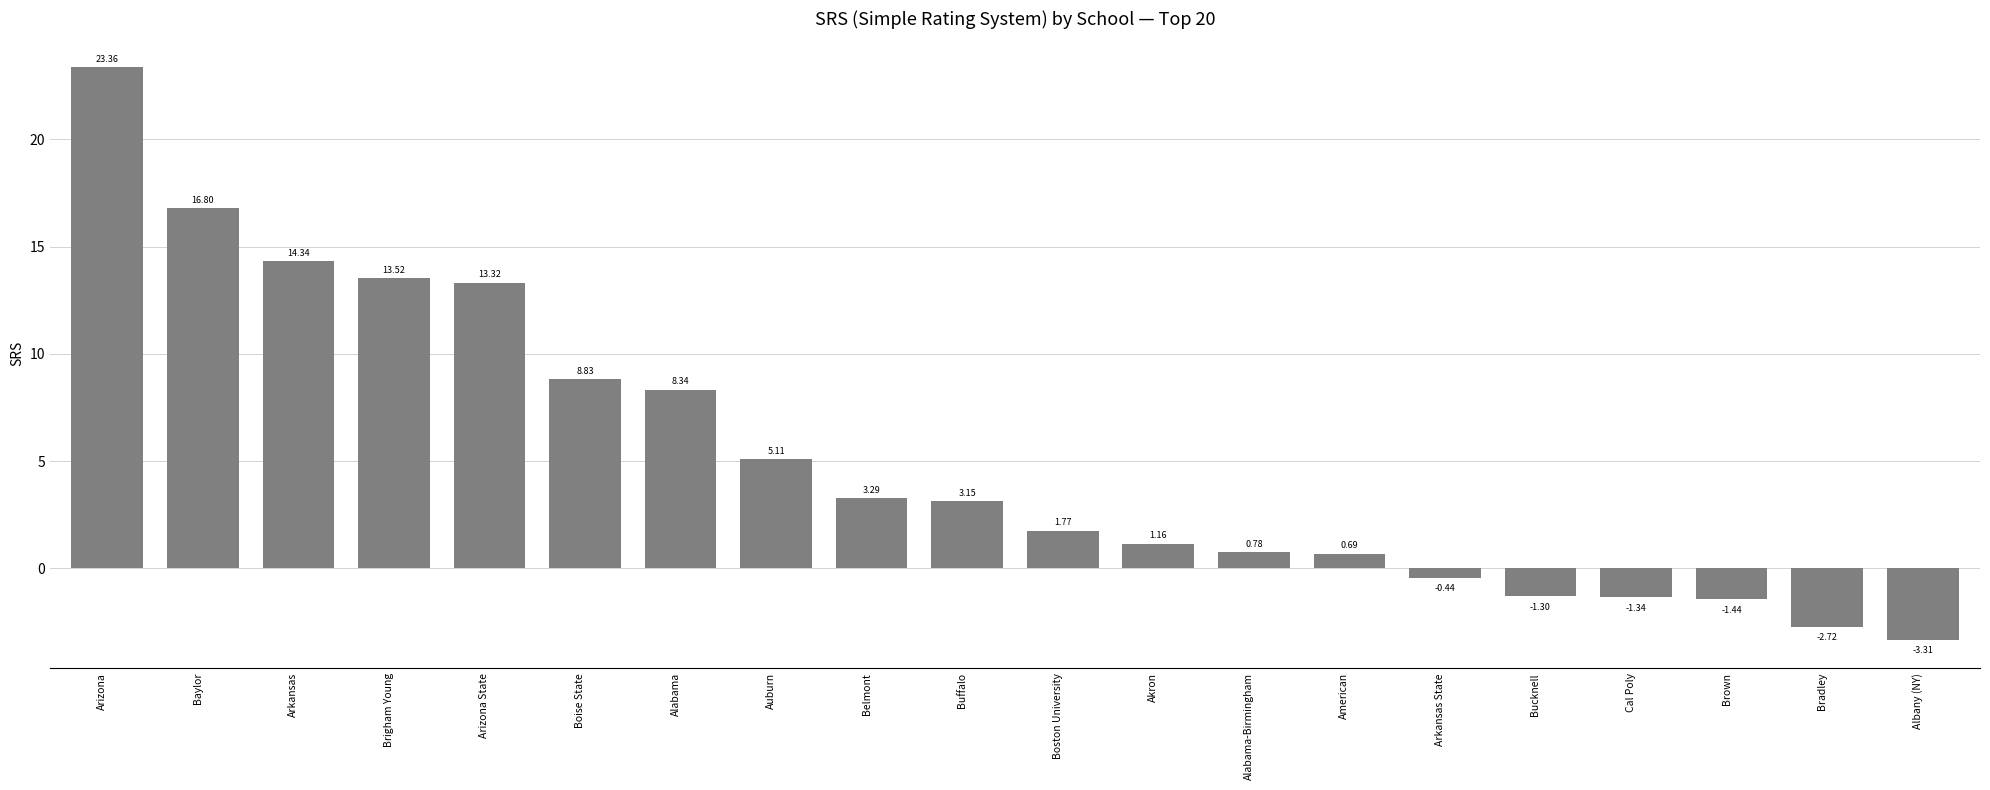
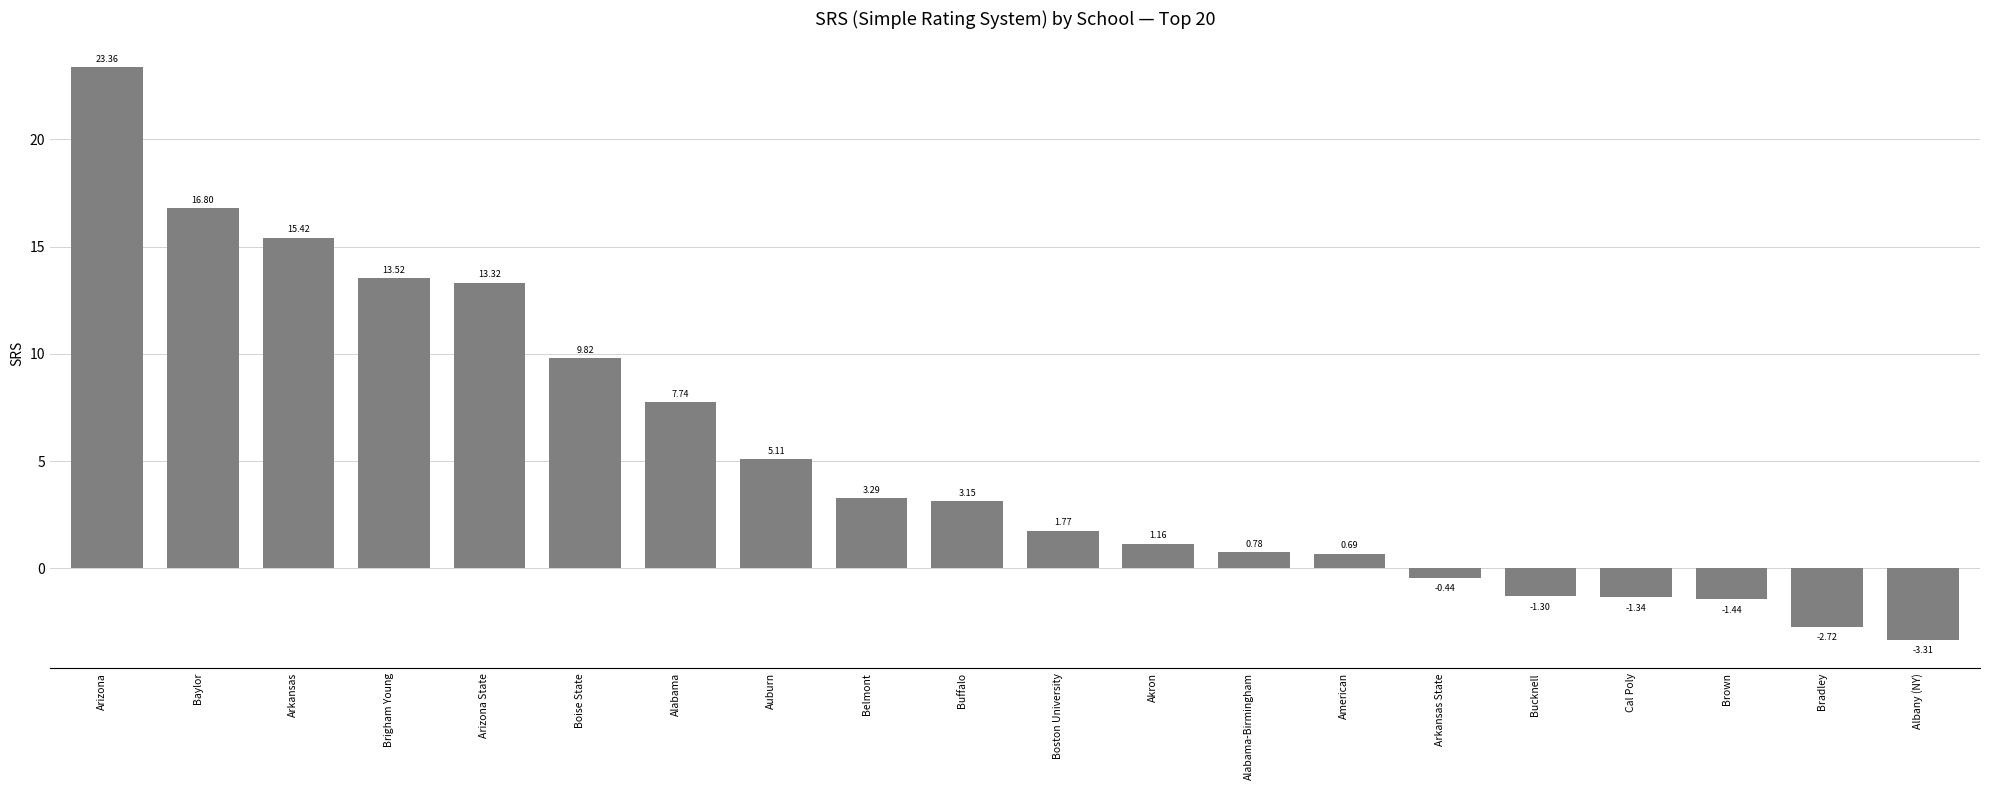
Arkansas: 14.34 -> 15.42
Boise State: 8.83 -> 9.82
Alabama: 8.34 -> 7.74
